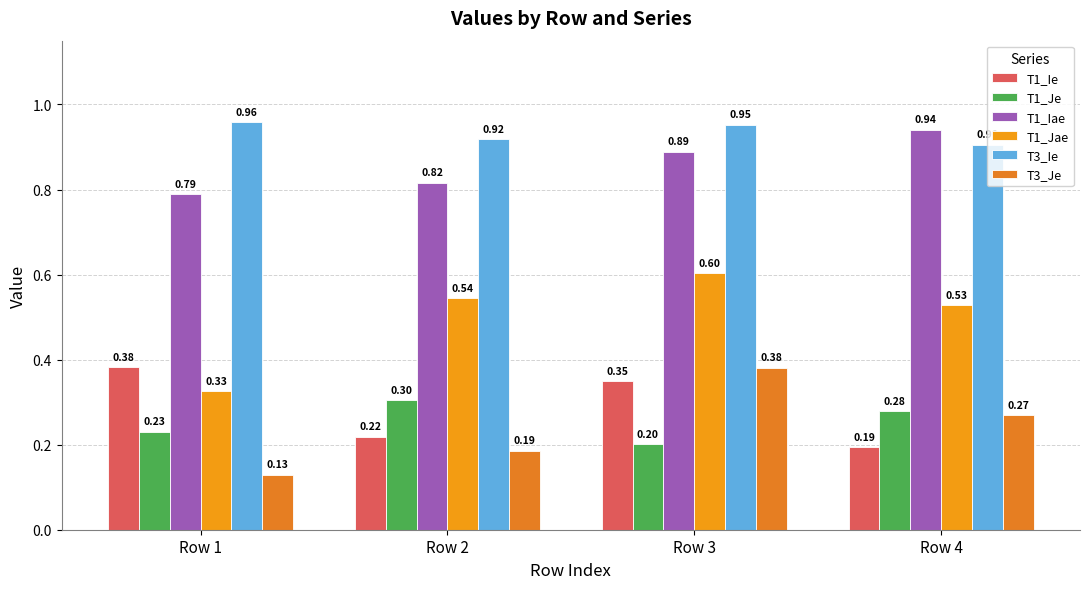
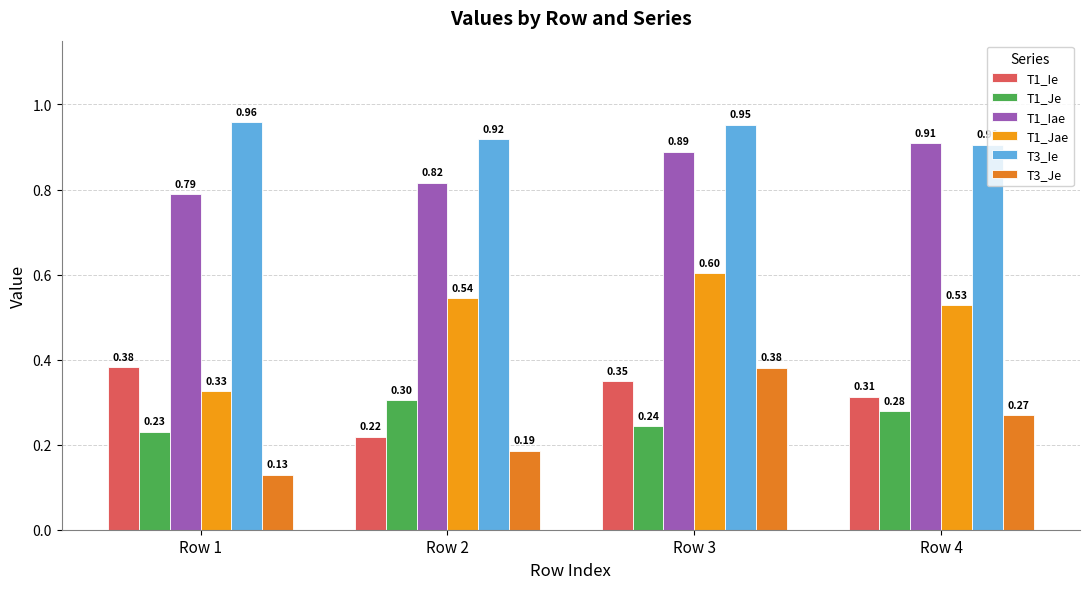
T1_Je, Row 3: 0.20 -> 0.24
T1_Ie, Row 4: 0.19 -> 0.31
T1_Iae, Row 4: 0.94 -> 0.91
